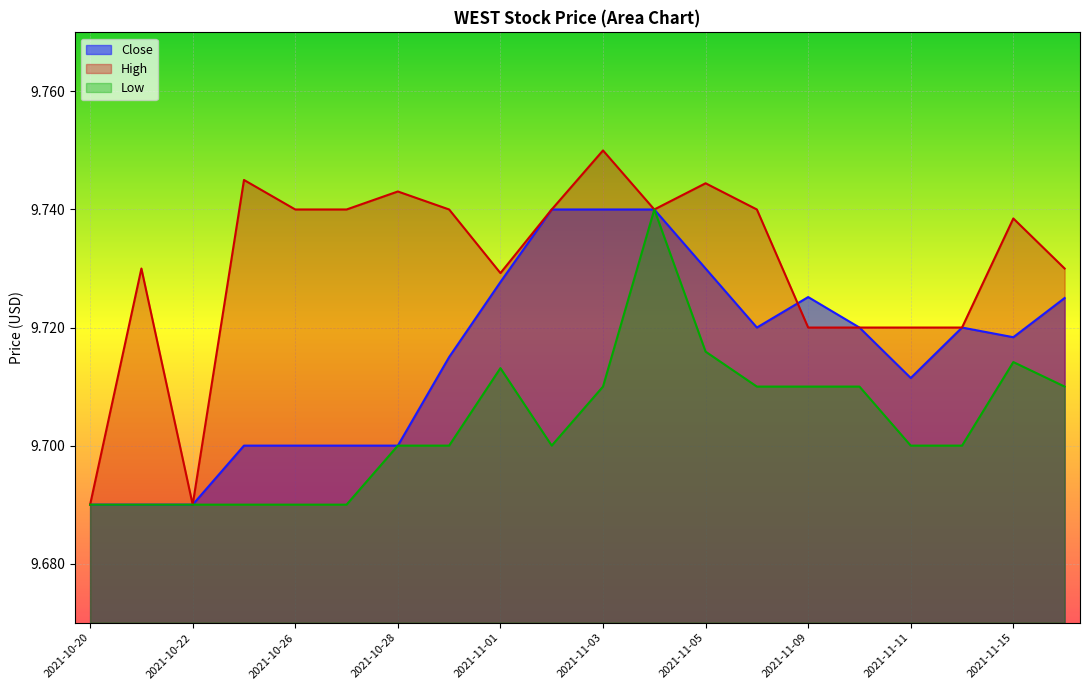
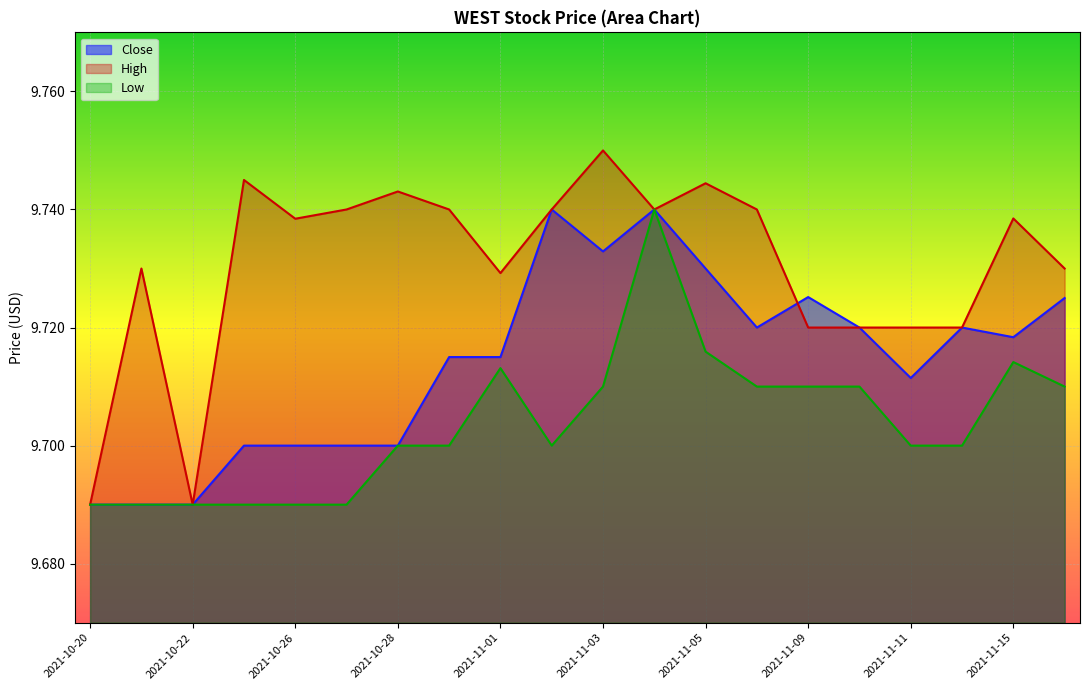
High, 2021-10-26: 9.740 -> 9.738
Close, 2021-11-01: 9.728 -> 9.715
Close, 2021-11-03: 9.740 -> 9.733
